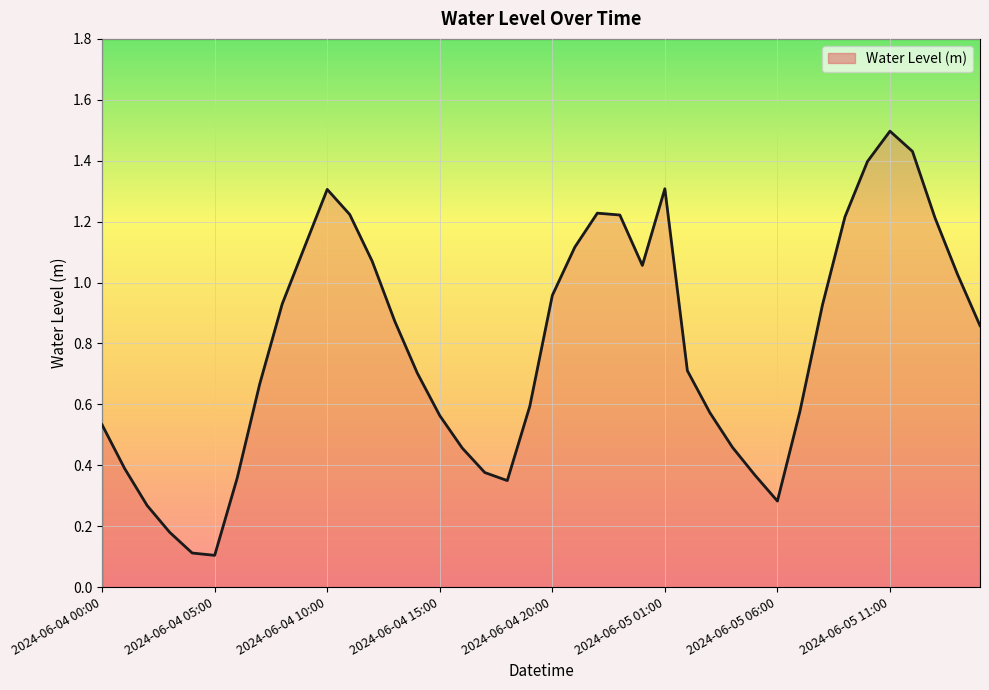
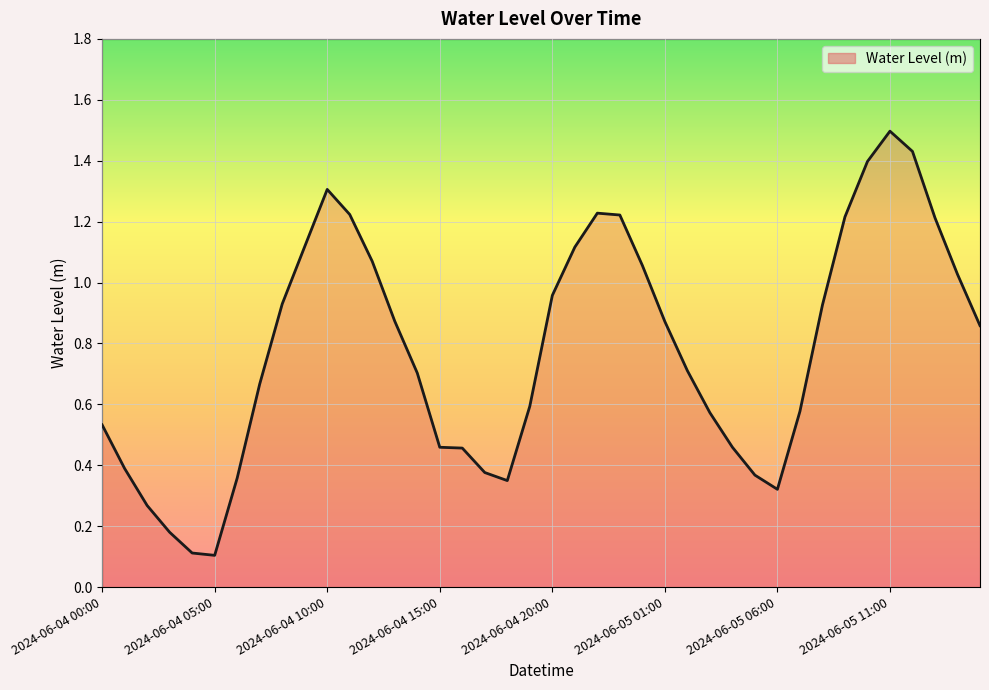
2024-06-04 15:00: 0.56 -> 0.46
2024-06-05 01:00: 1.31 -> 0.87
2024-06-05 06:00: 0.28 -> 0.32
